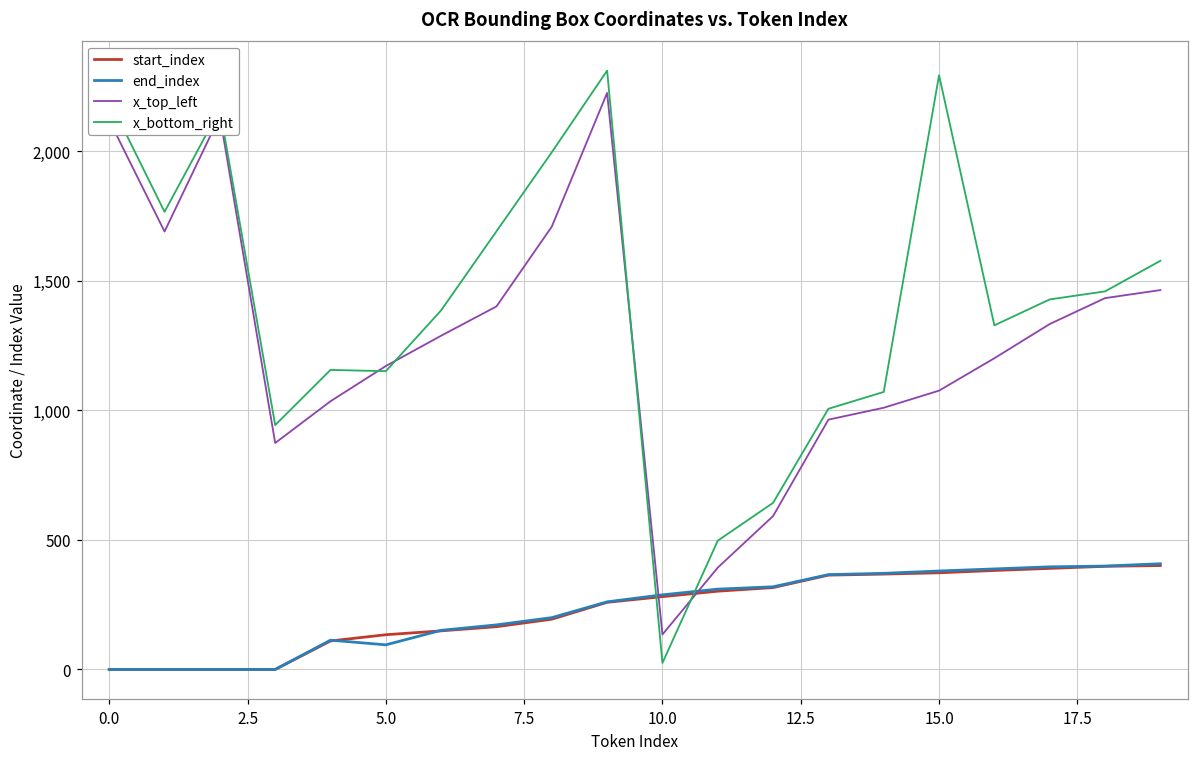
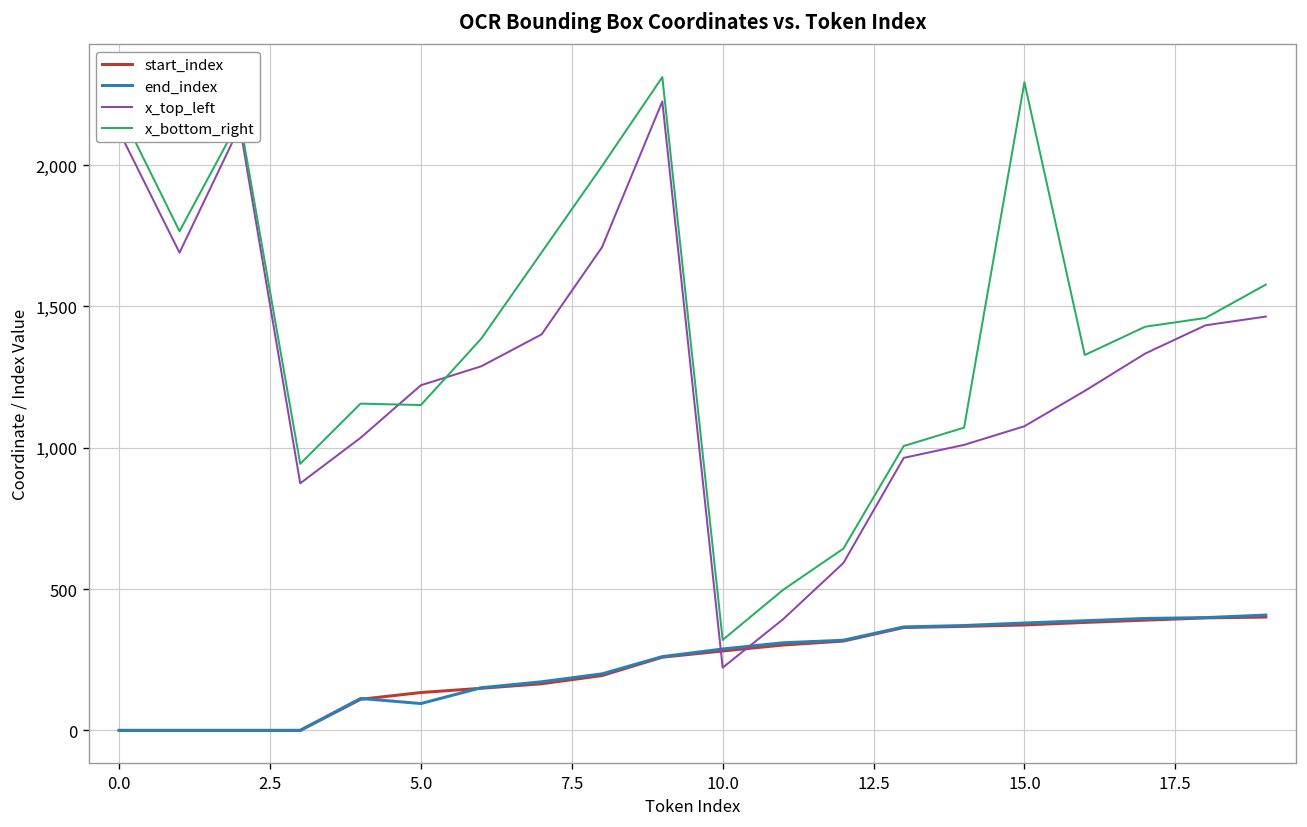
x_top_left, 5.0: 1,170 -> 1,220
x_top_left, 10.0: 140 -> 220
x_bottom_right, 10.0: 30 -> 320
